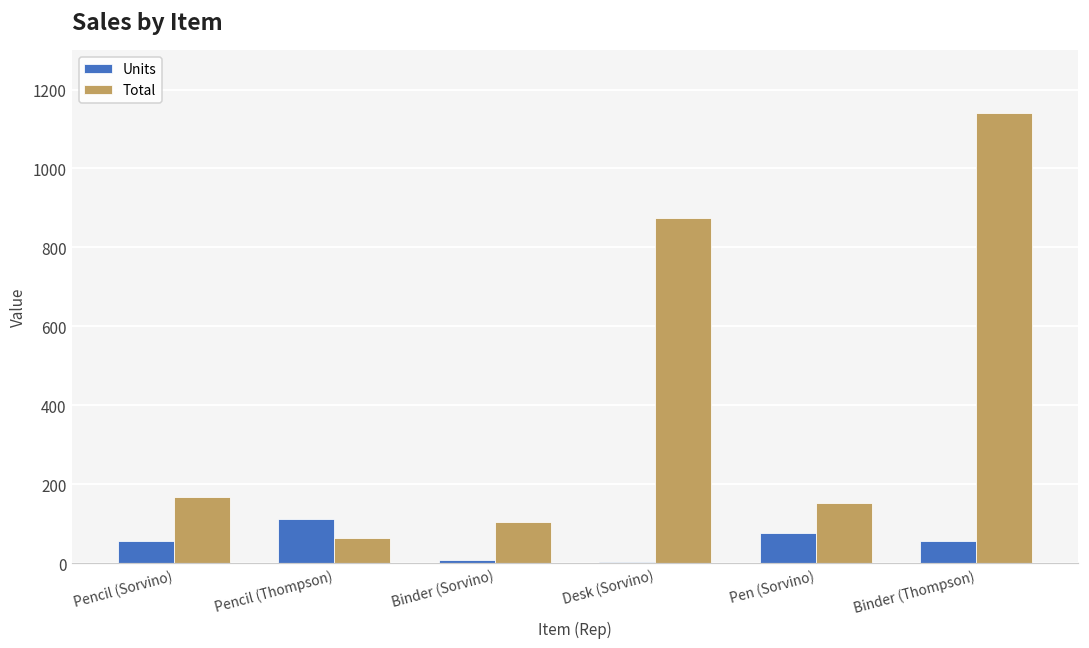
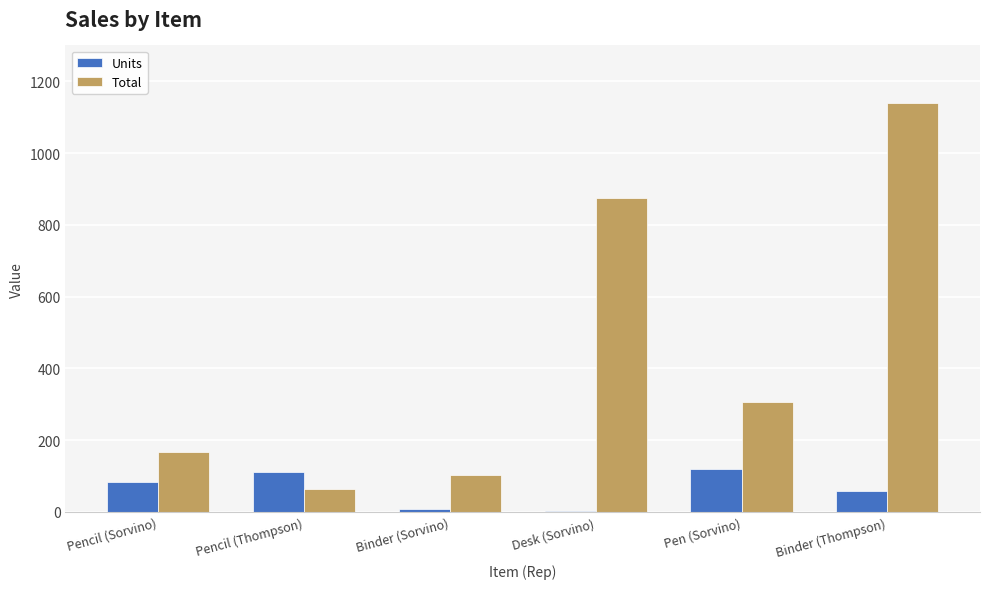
Units, Pencil (Sorvino): 60 -> 80
Units, Pen (Sorvino): 80 -> 120
Total, Pen (Sorvino): 150 -> 310
